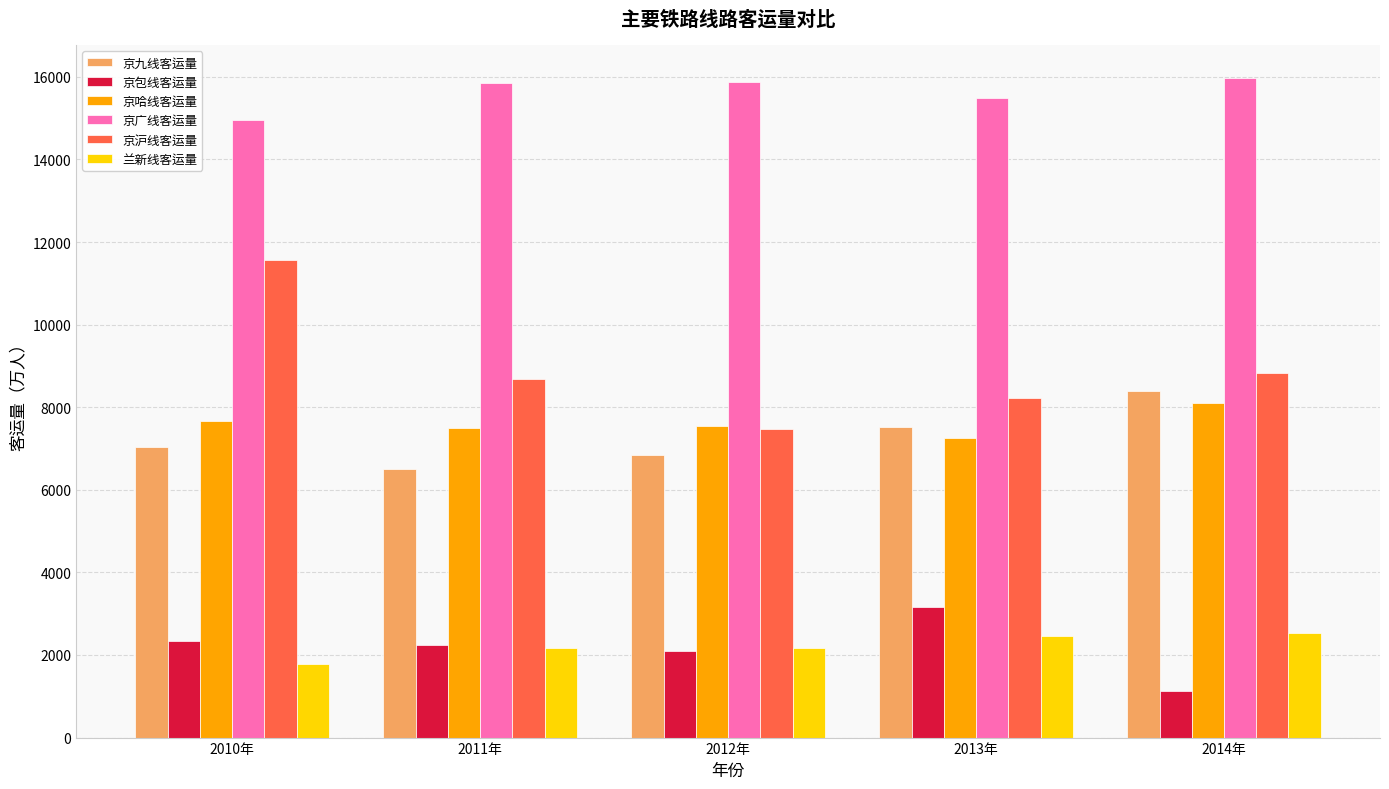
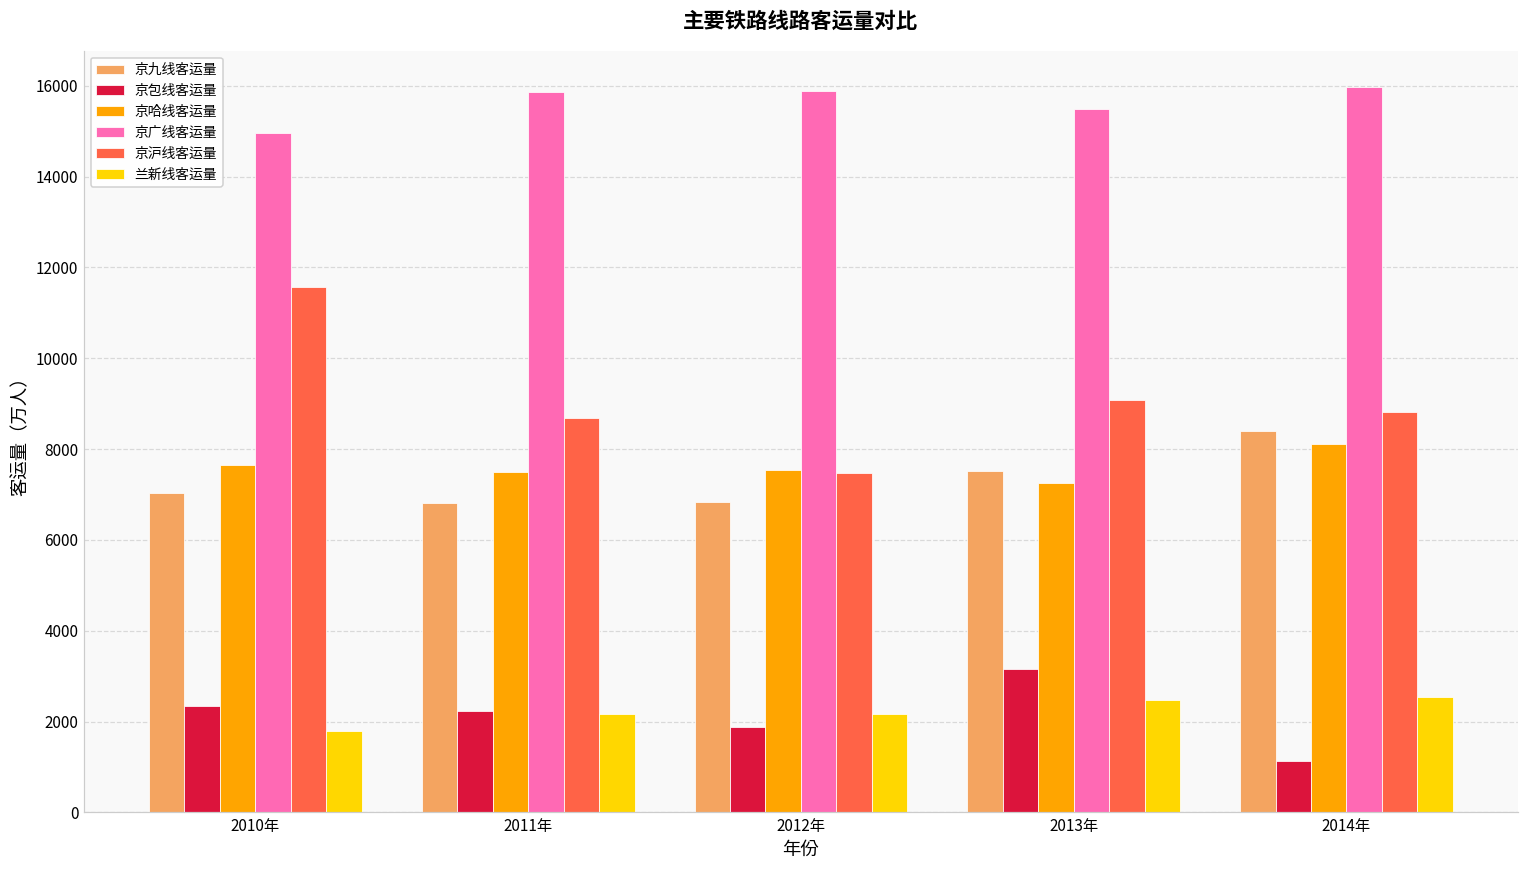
京九线客运量, 2011年: 6500 -> 6800
京包线客运量, 2012年: 2100 -> 1900
京沪线客运量, 2013年: 8200 -> 9100
